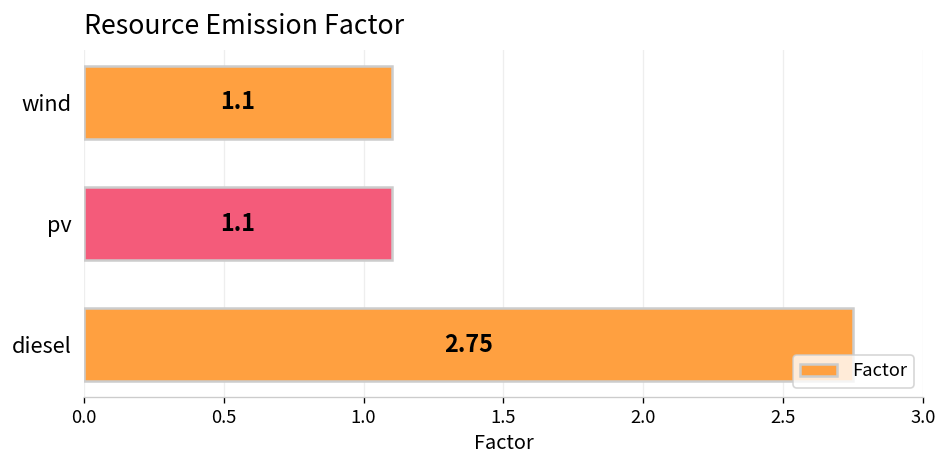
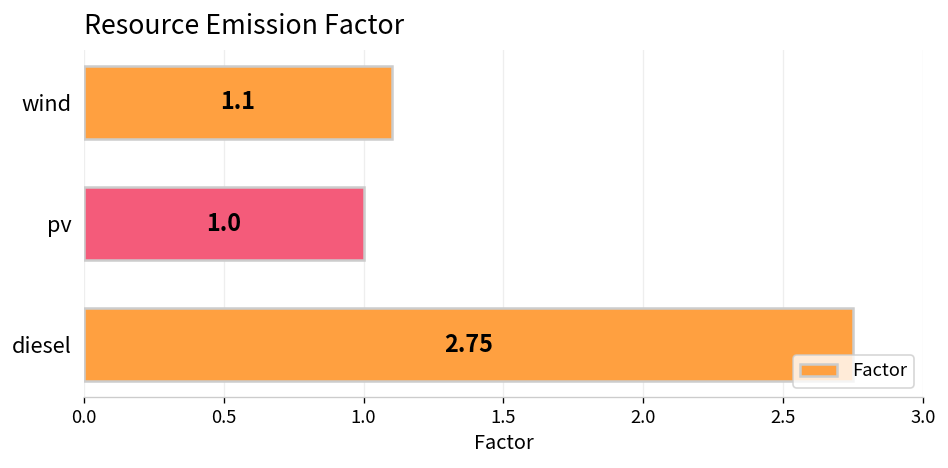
pv: 1.1 -> 1.0
